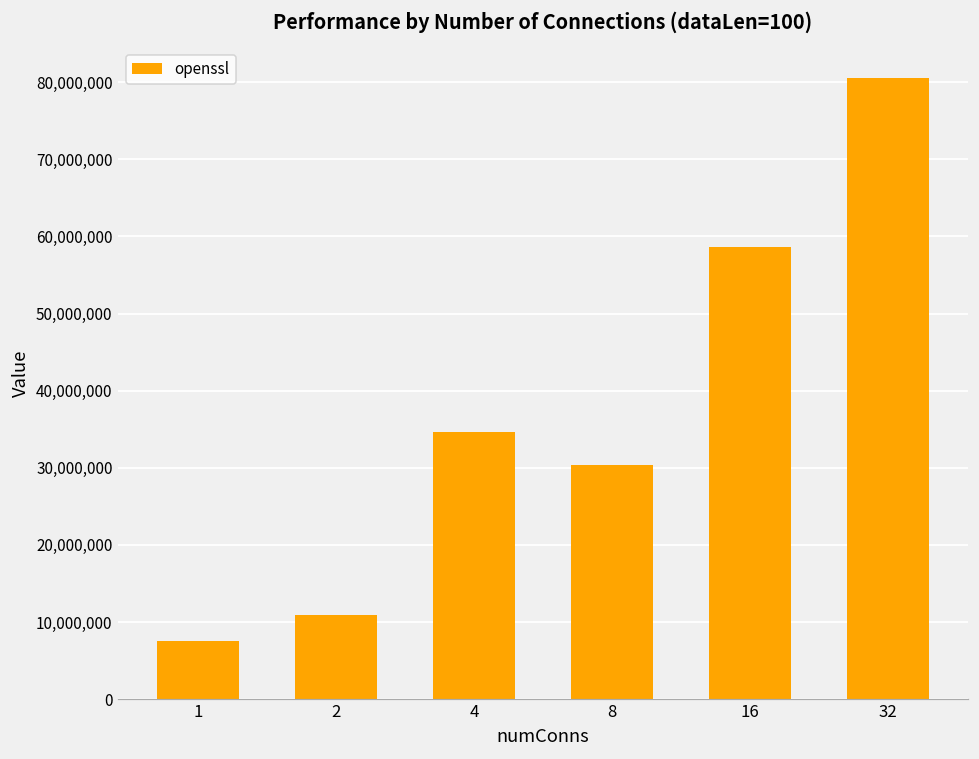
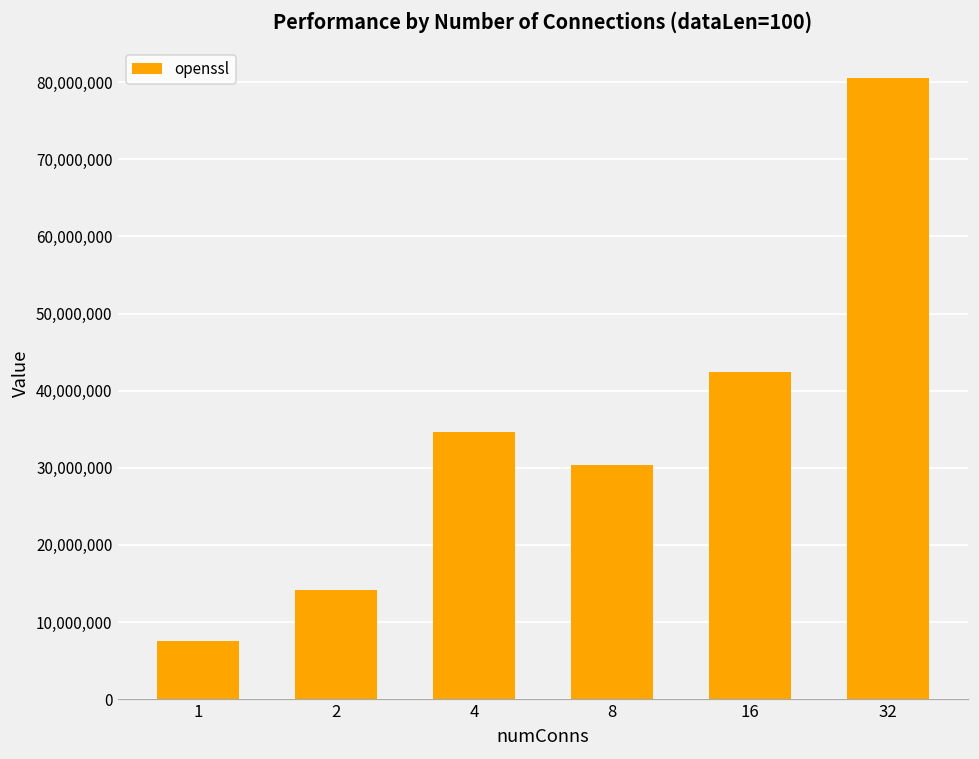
2: 11,000,000 -> 14,000,000
16: 59,000,000 -> 42,000,000
